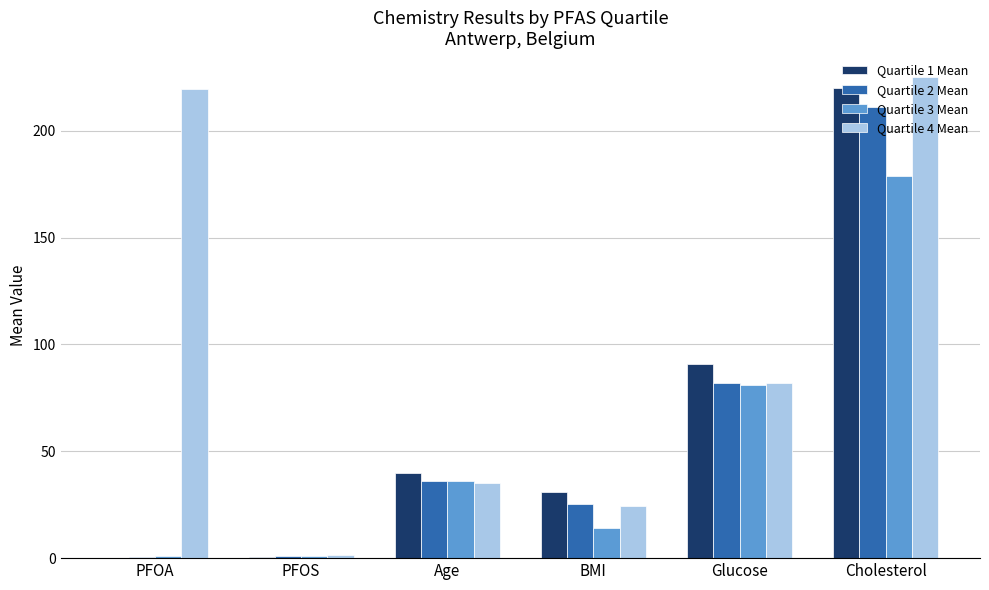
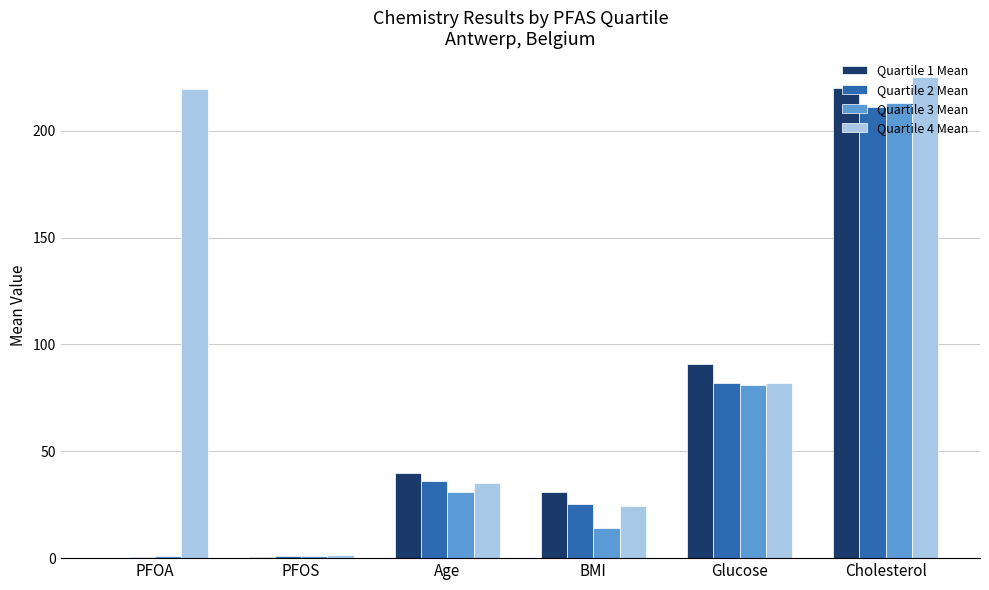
Quartile 3 Mean, Age: 36 -> 31
Quartile 3 Mean, Cholesterol: 179 -> 213
